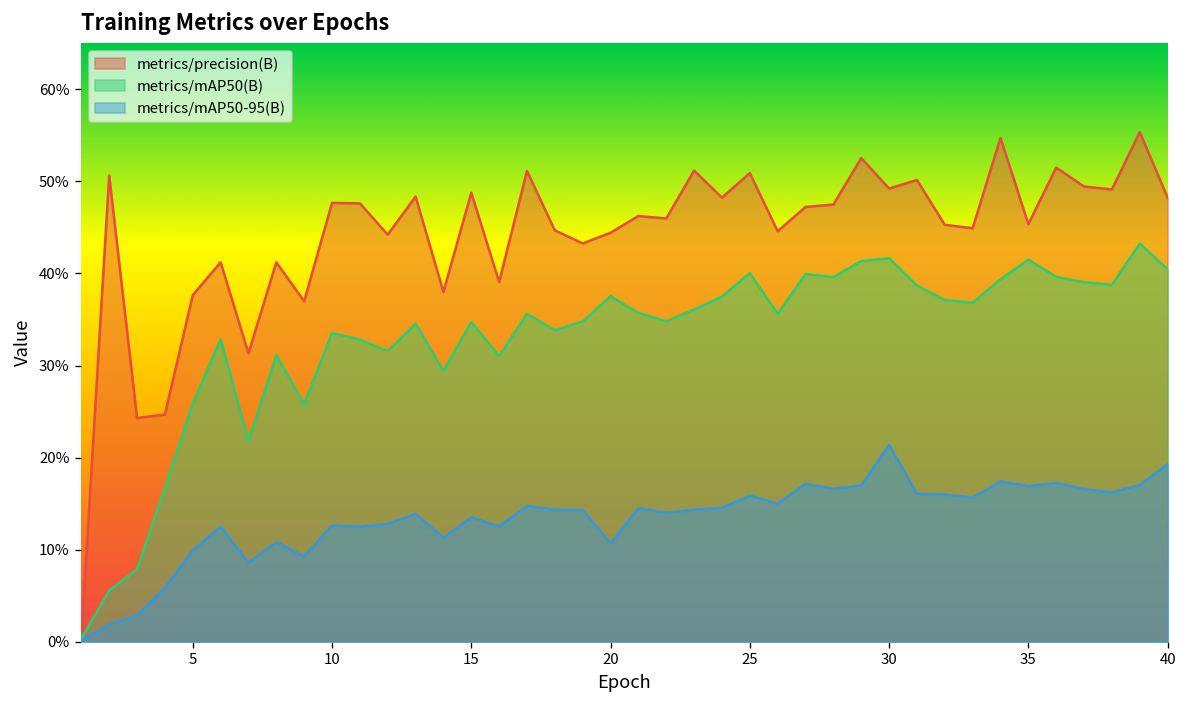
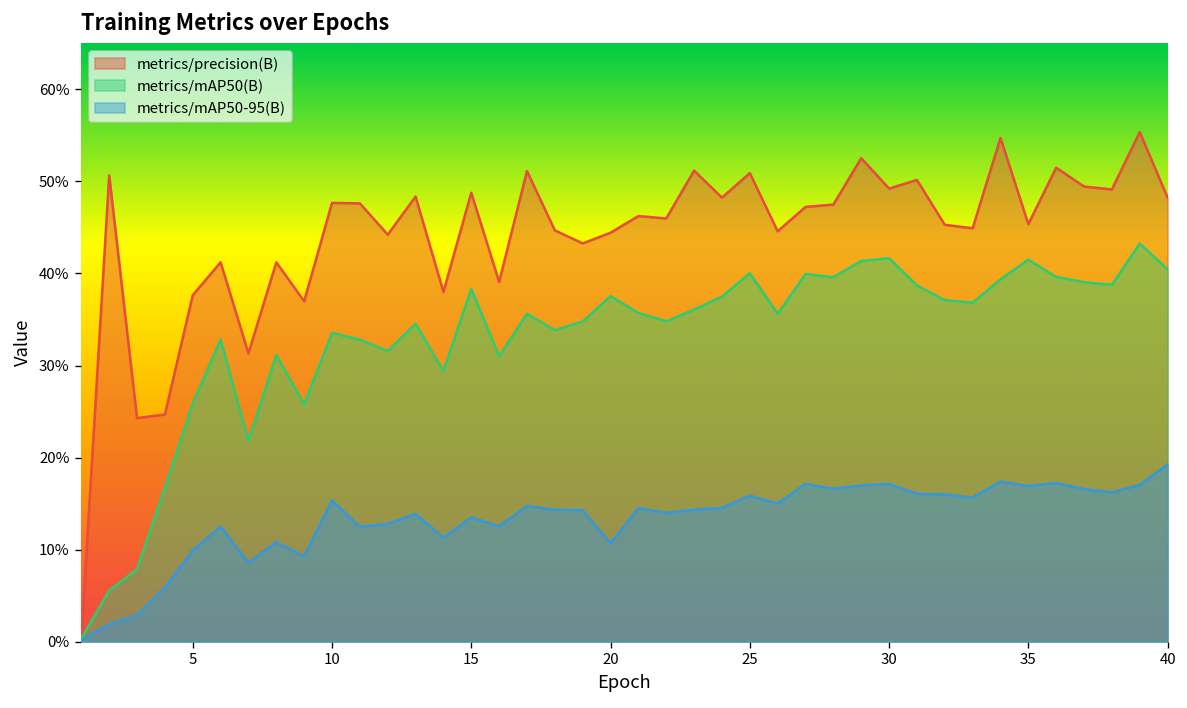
metrics/mAP50-95(B), 10: 13% -> 15%
metrics/mAP50(B), 15: 35% -> 38%
metrics/mAP50-95(B), 30: 21% -> 17%
